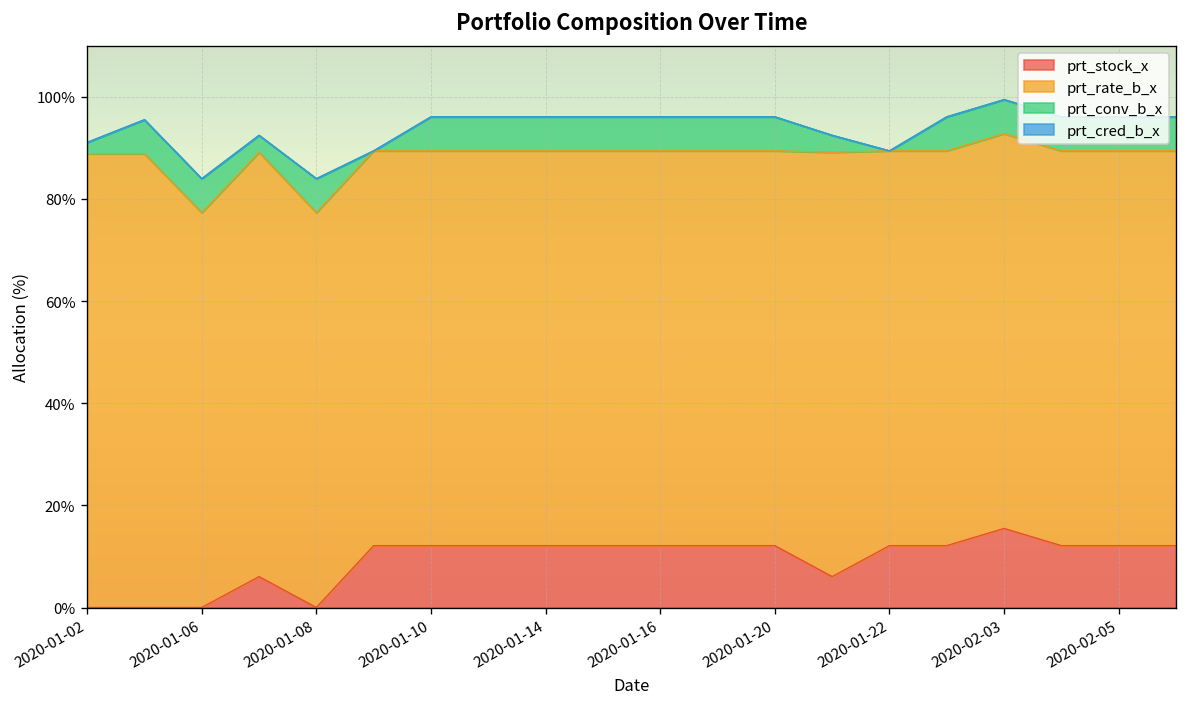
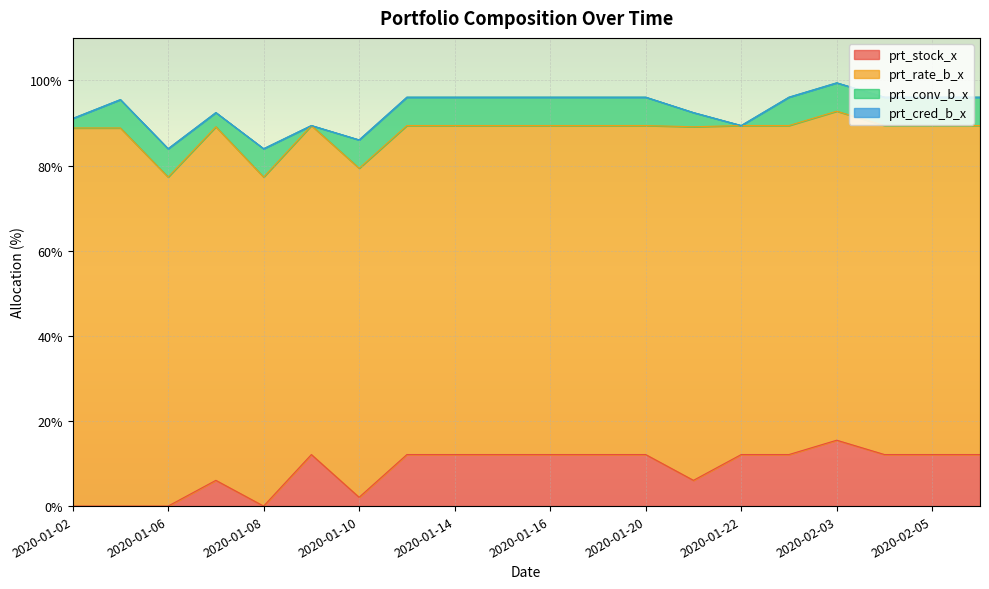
prt_stock_x, 2020-01-10: 12% -> 2%
